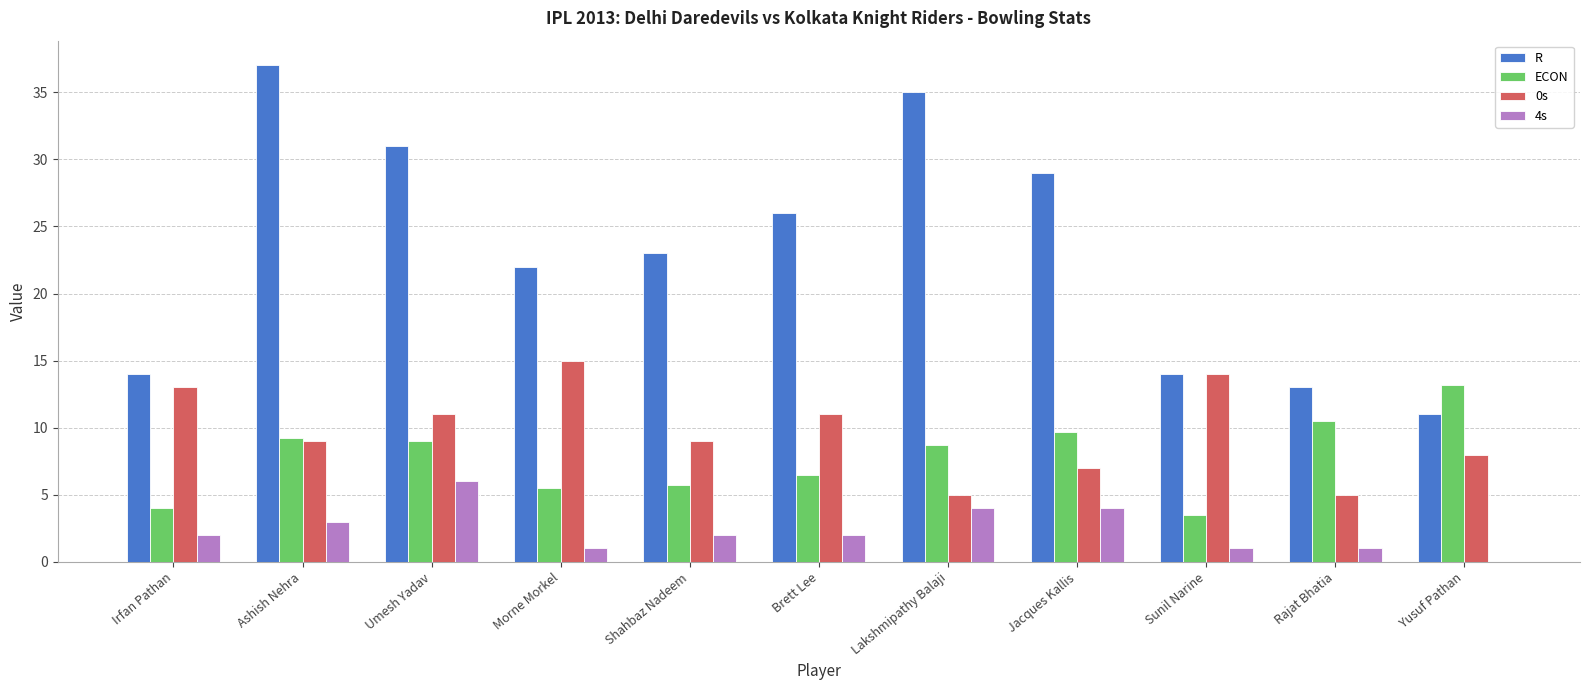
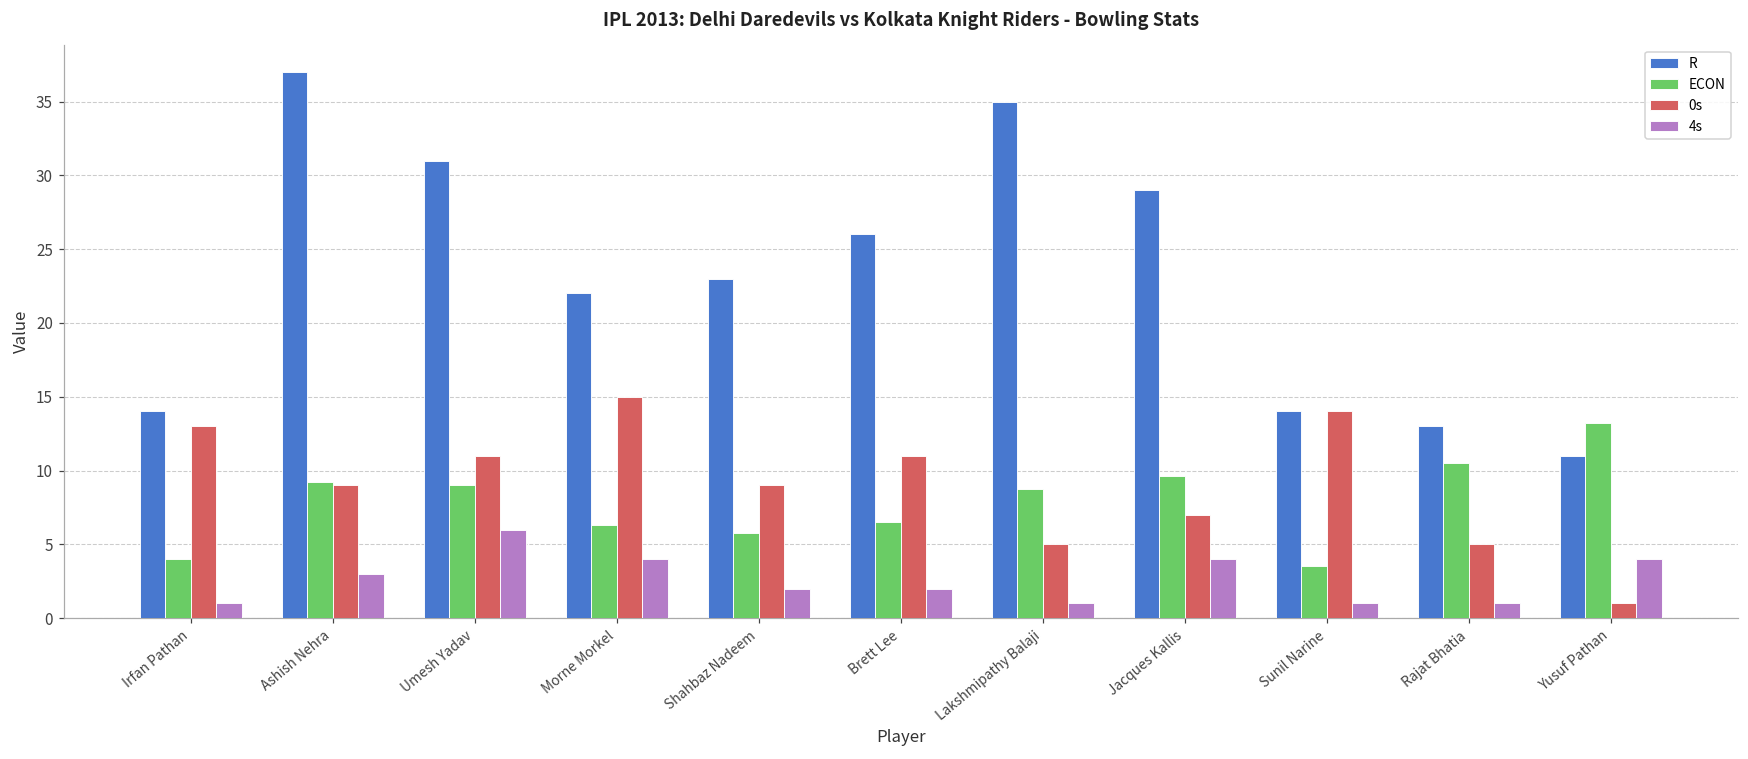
4s, Irfan Pathan: 2 -> 1
ECON, Morne Morkel: 5.5 -> 6.3
4s, Morne Morkel: 1 -> 4
4s, Lakshmipathy Balaji: 4 -> 1
0s, Yusuf Pathan: 8 -> 1
4s, Yusuf Pathan: 0 -> 4
